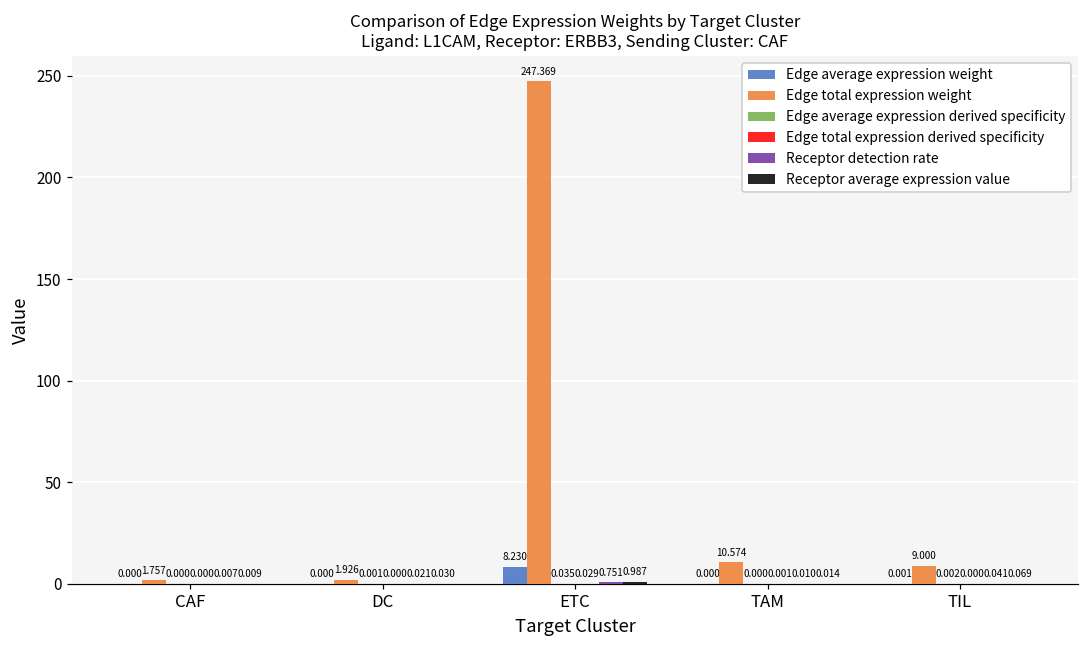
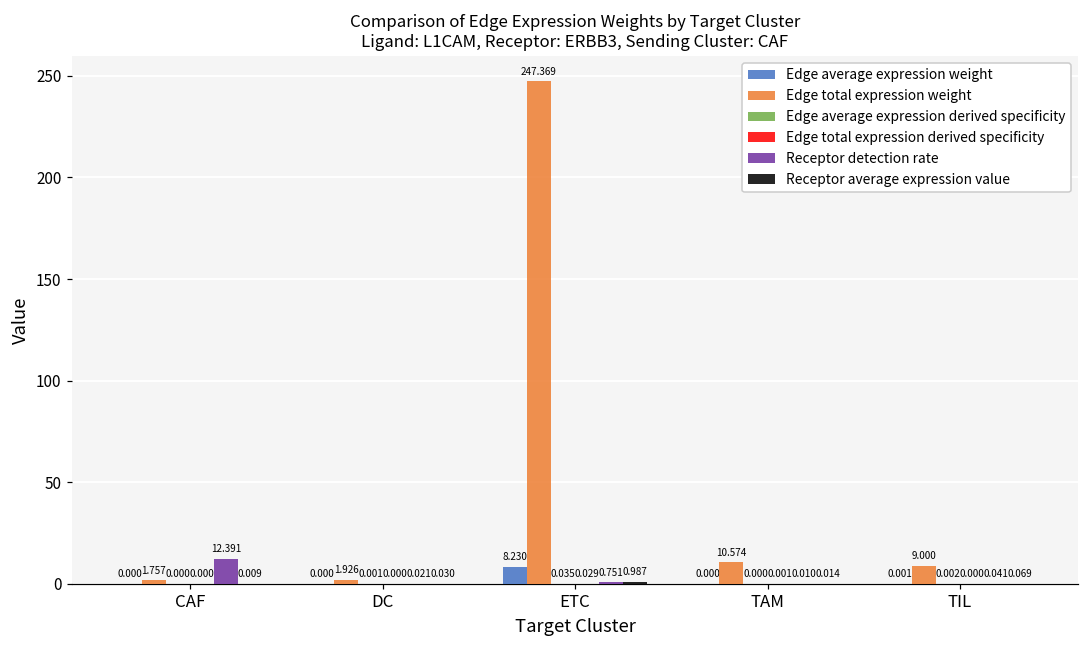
Receptor detection rate, CAF: 0.007 -> 12.391
